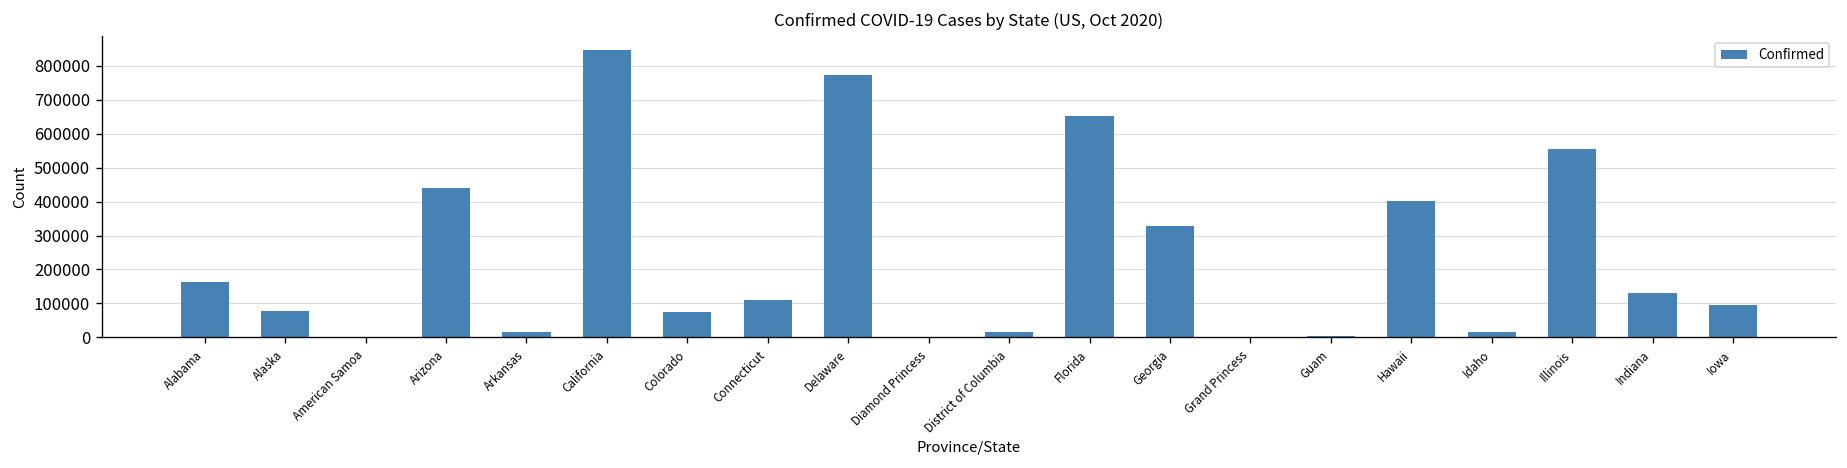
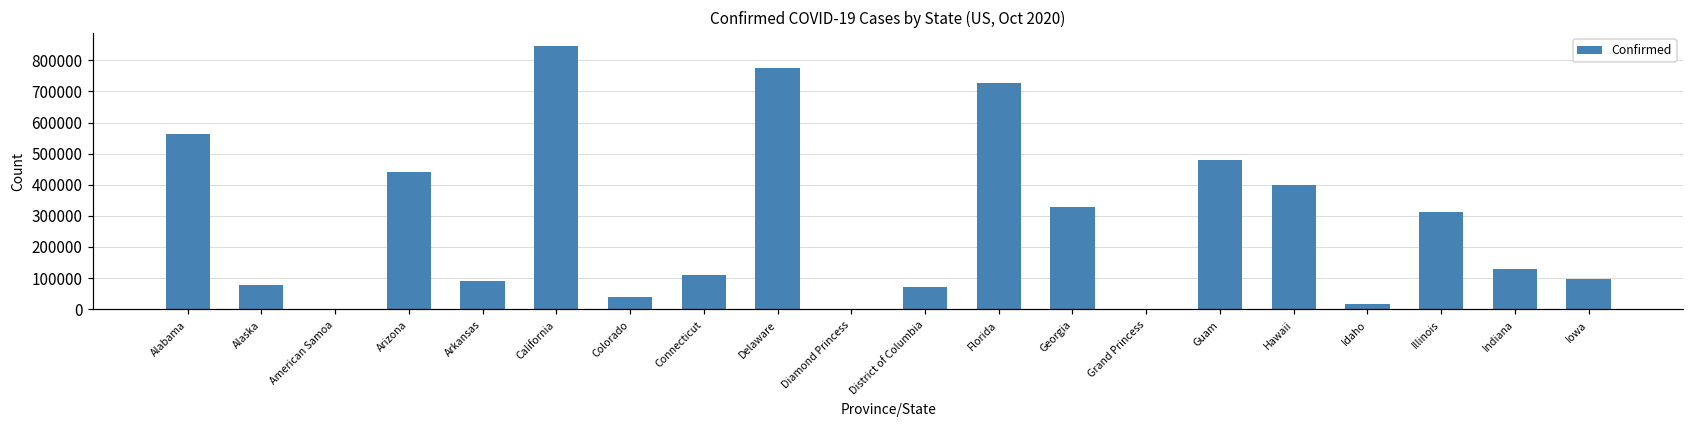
Alabama: 160000 -> 560000
Arkansas: 20000 -> 90000
Colorado: 80000 -> 40000
District of Columbia: 20000 -> 70000
Florida: 650000 -> 730000
Guam: 0 -> 480000
Illinois: 550000 -> 310000
